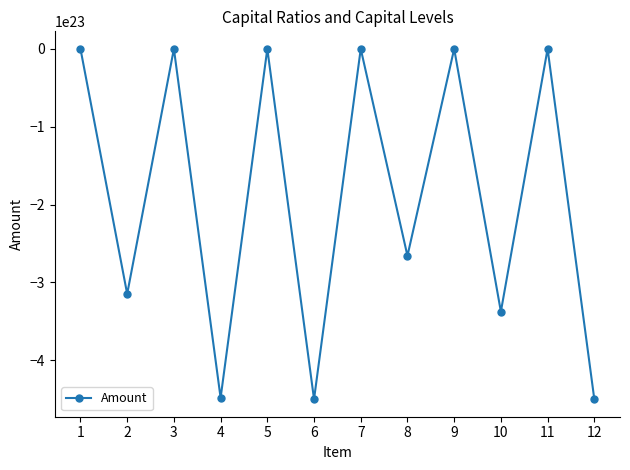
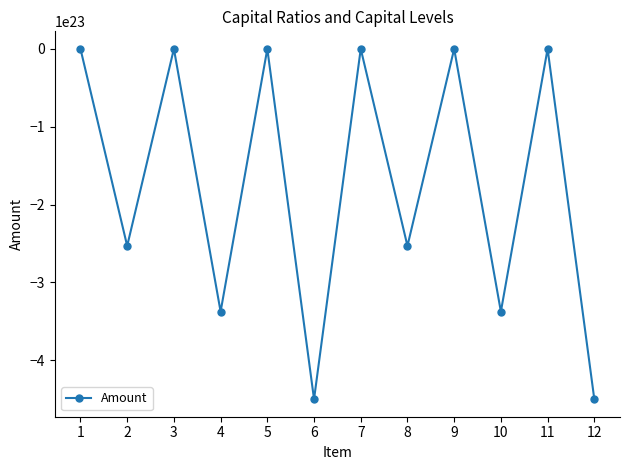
2: -310000000000000000000000 -> -250000000000000000000000
4: -450000000000000000000000 -> -340000000000000000000000
8: -270000000000000000000000 -> -250000000000000000000000
